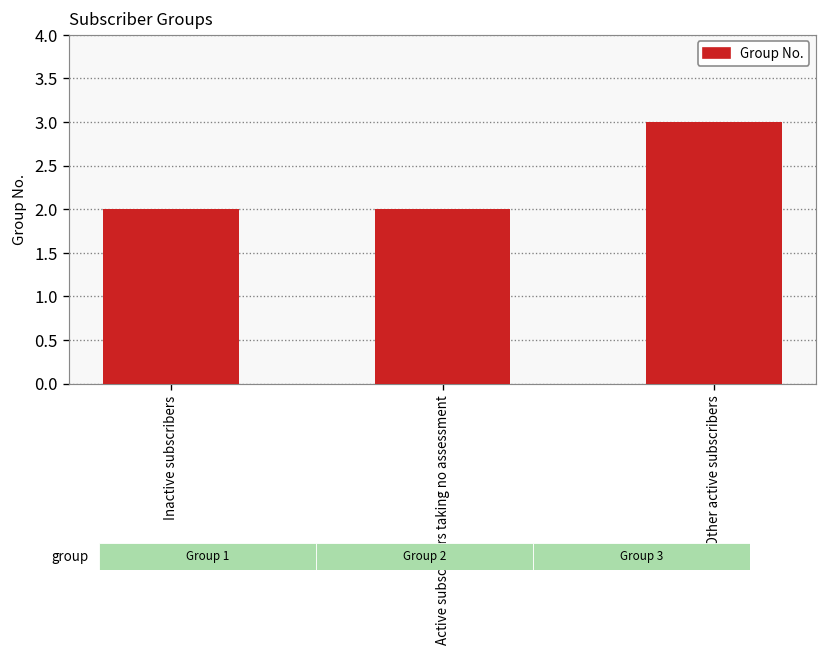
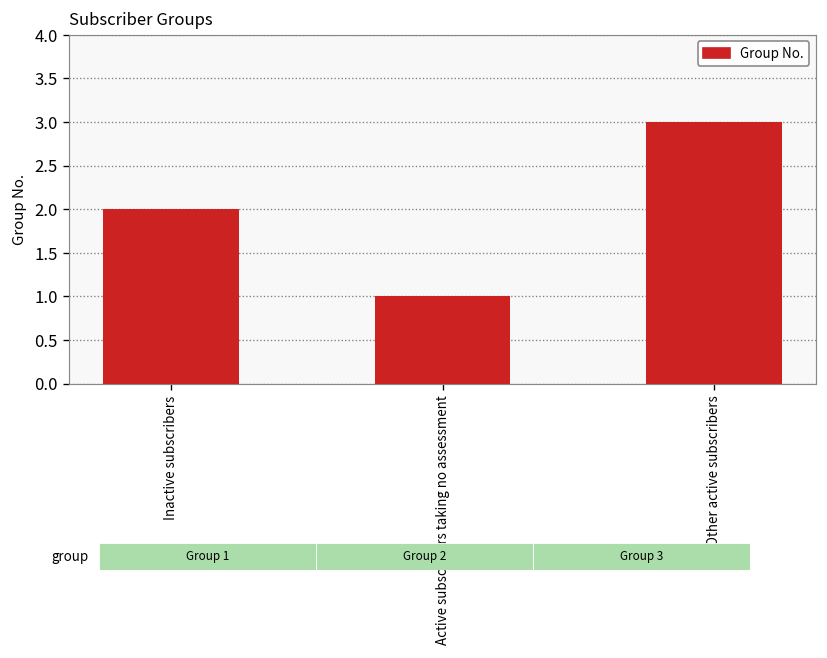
Active subscribers taking no assessment: 2 -> 1
